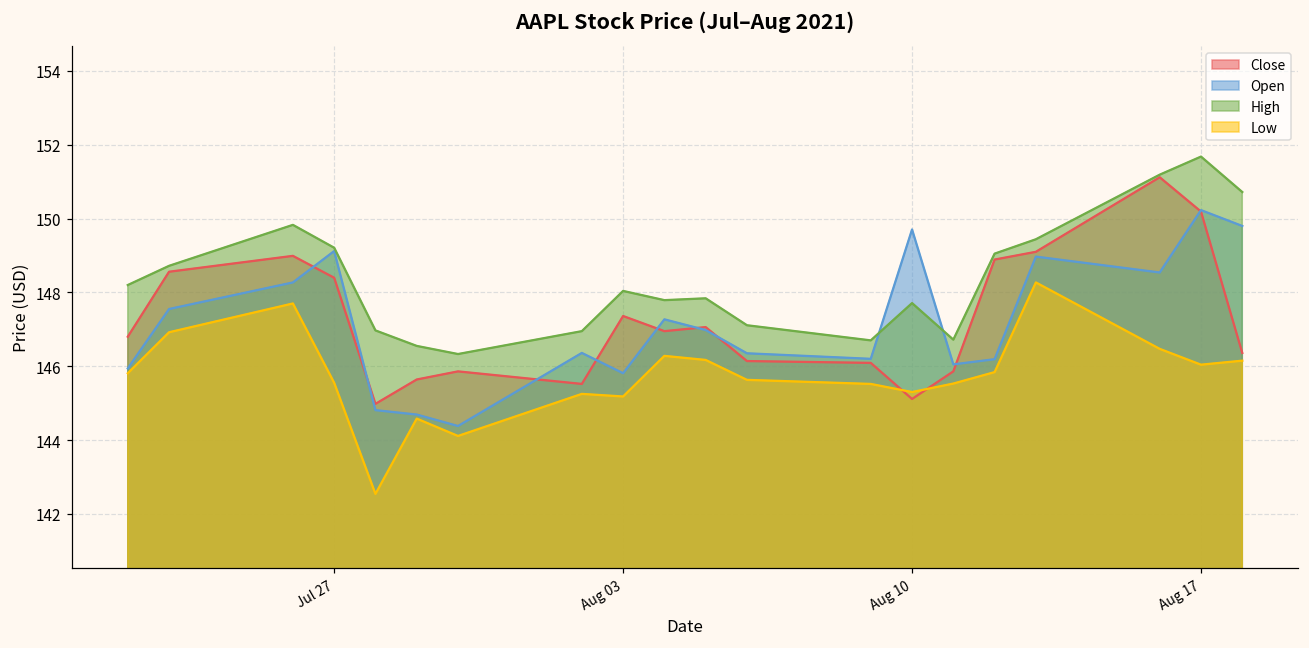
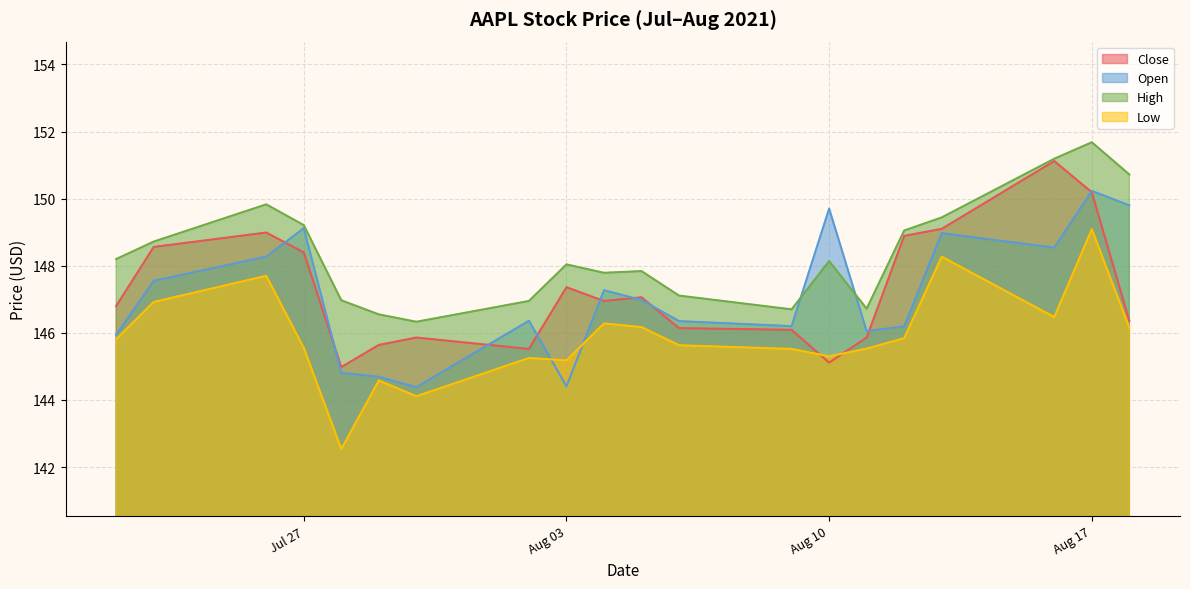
Open, Aug 03: 145.8 -> 144.4
High, Aug 10: 147.7 -> 148.1
Low, Aug 17: 146.0 -> 149.1
